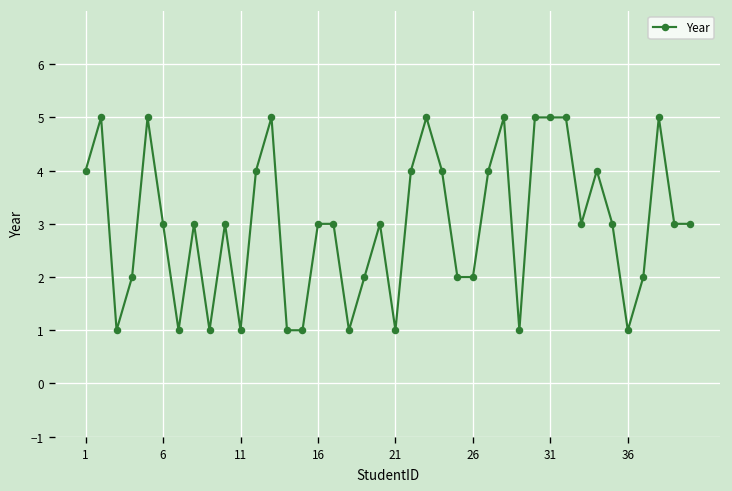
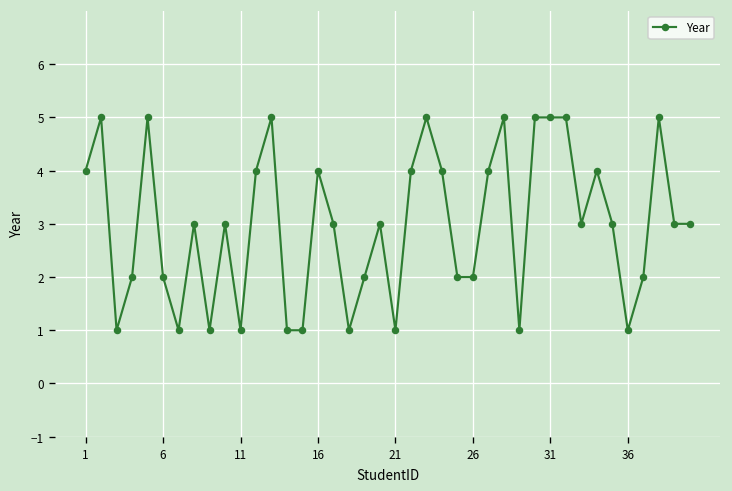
6: 3 -> 2
16: 3 -> 4
